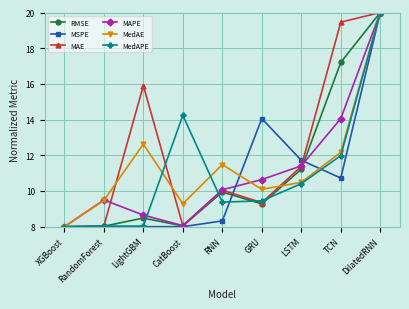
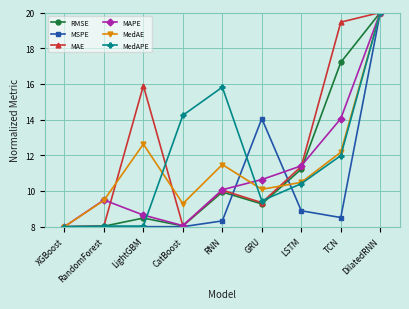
MedAPE, RNN: 9.4 -> 15.8
MSPE, LSTM: 11.7 -> 8.9
MSPE, TCN: 10.7 -> 8.5
